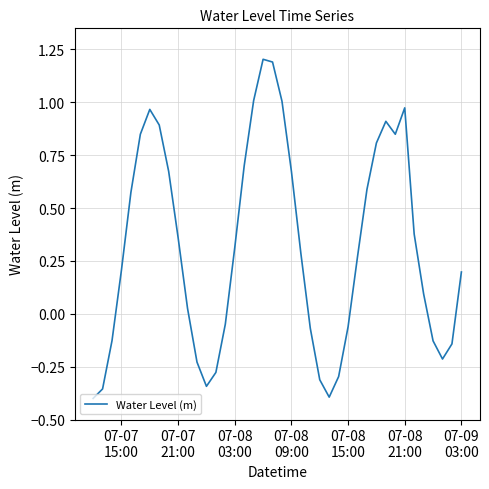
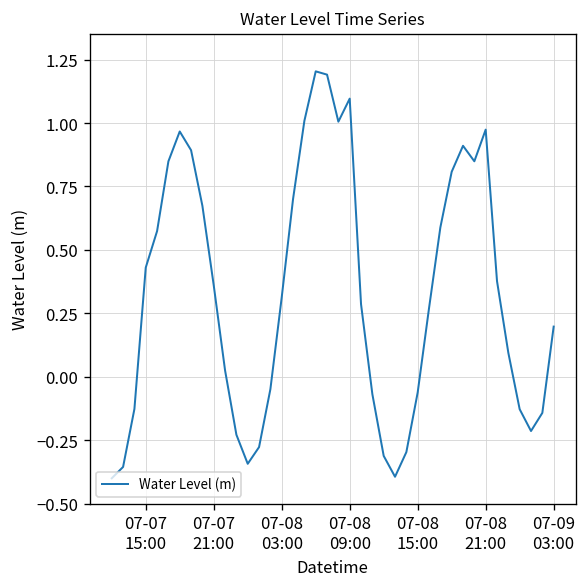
07-07 15:00: 0.21 -> 0.43
07-08 09:00: 0.67 -> 1.10
